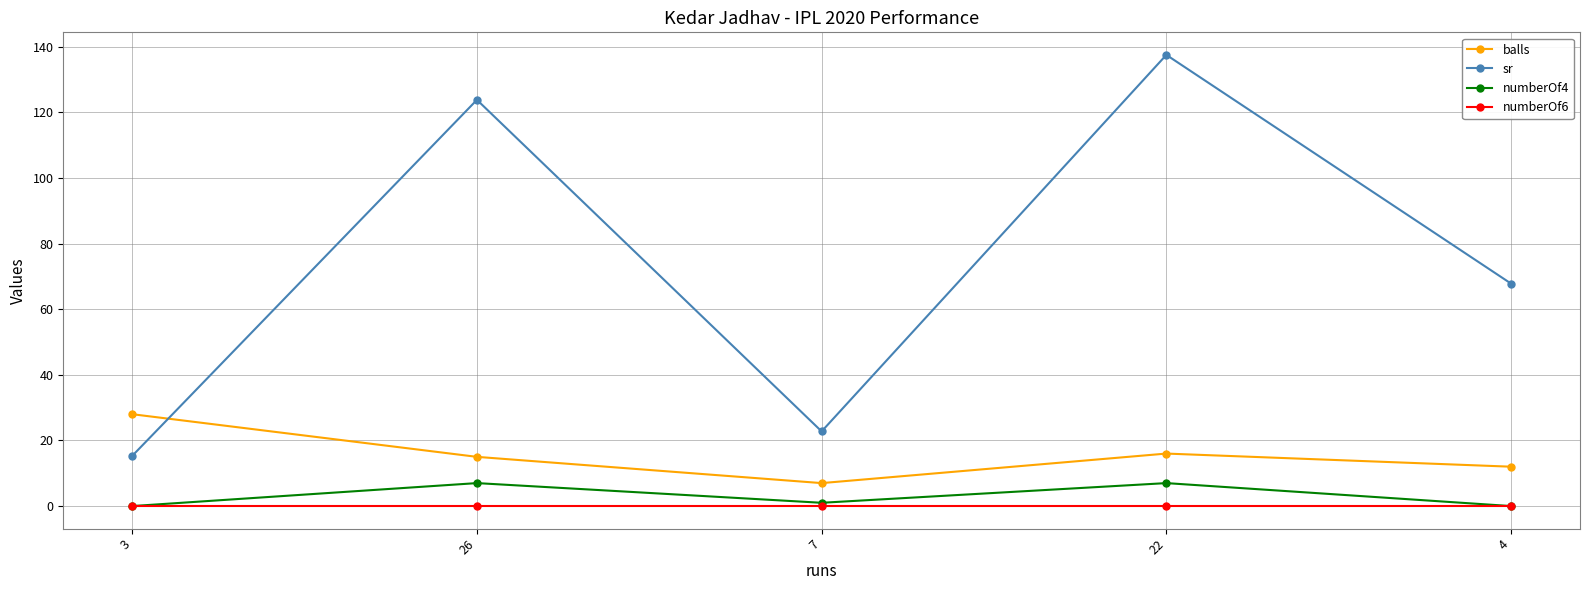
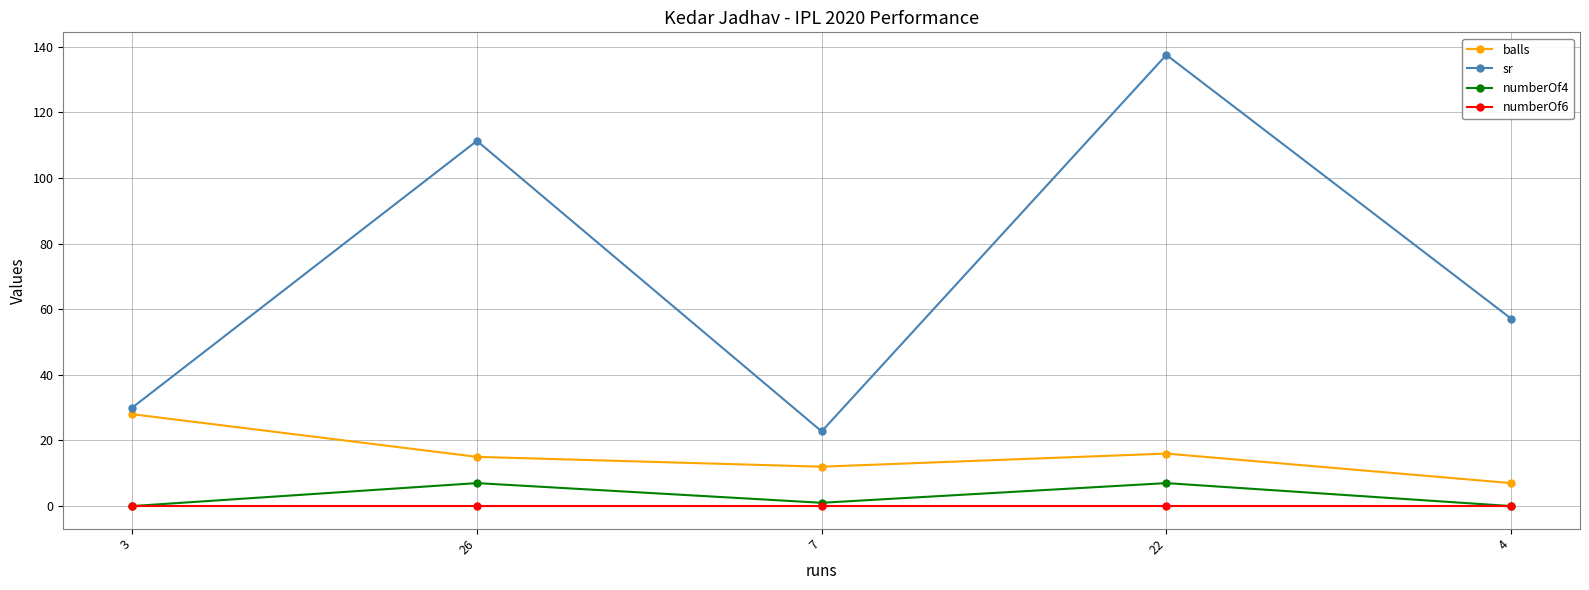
sr, 3: 15 -> 30
sr, 26: 124 -> 111
balls, 7: 7 -> 12
balls, 4: 12 -> 7
sr, 4: 68 -> 57
